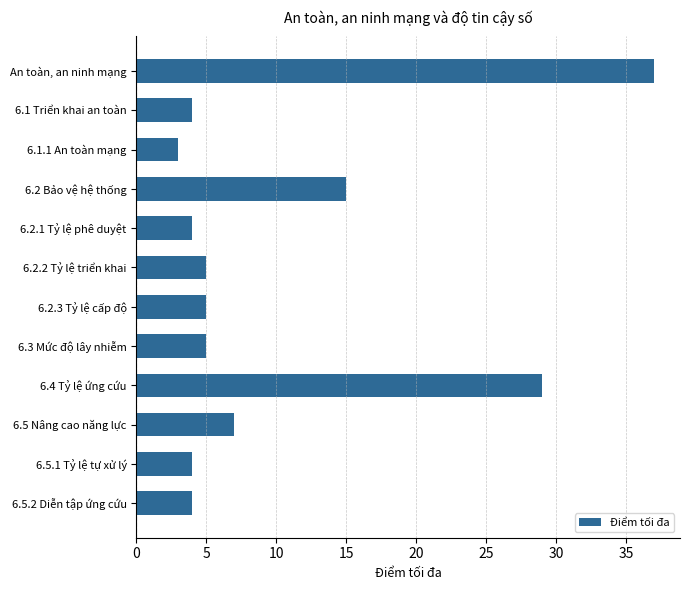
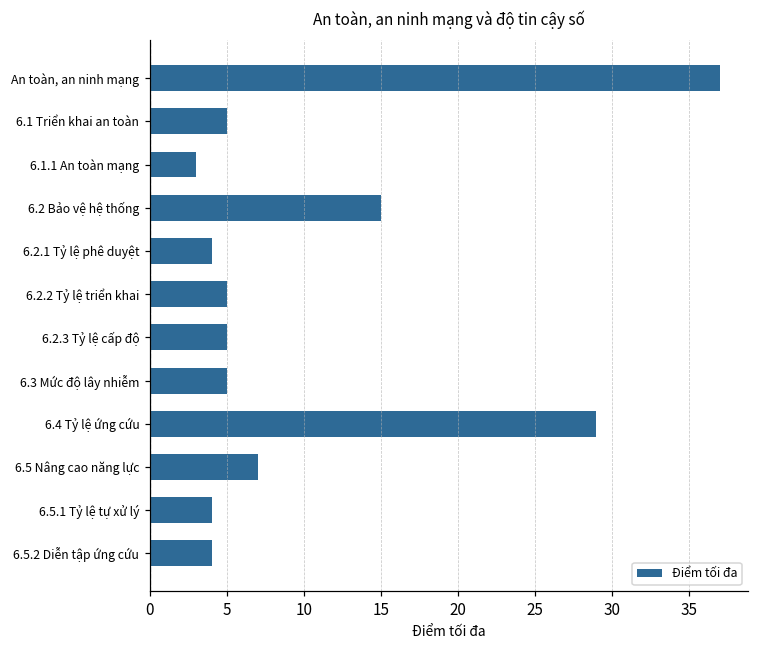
6.1 Triển khai an toàn: 4 -> 5
